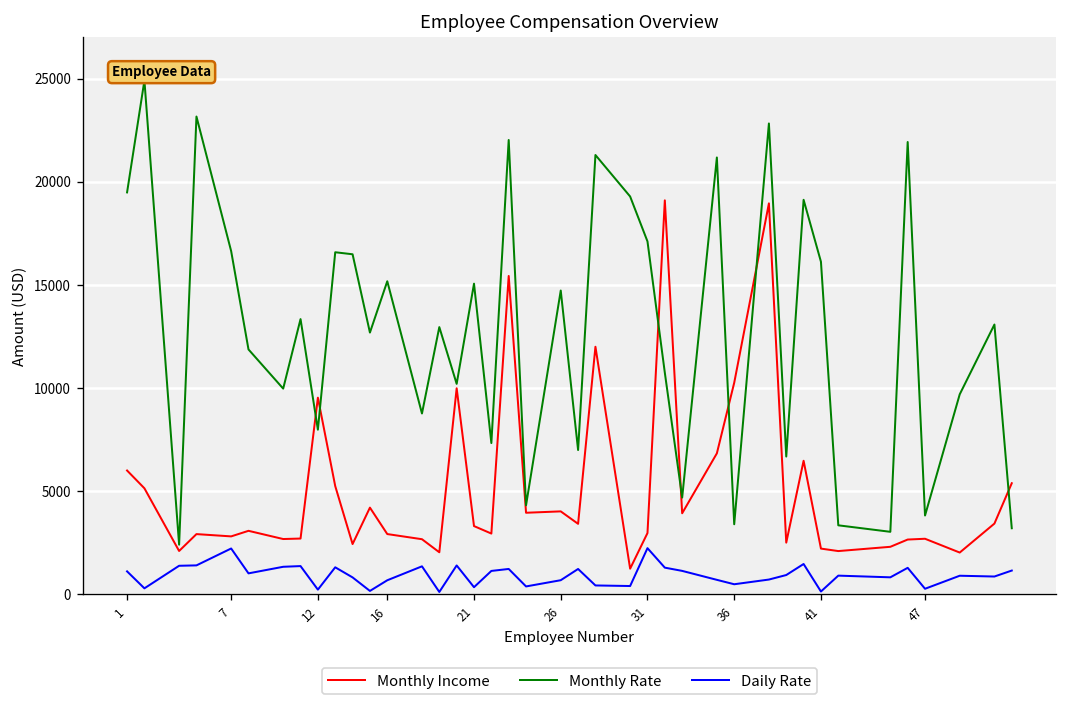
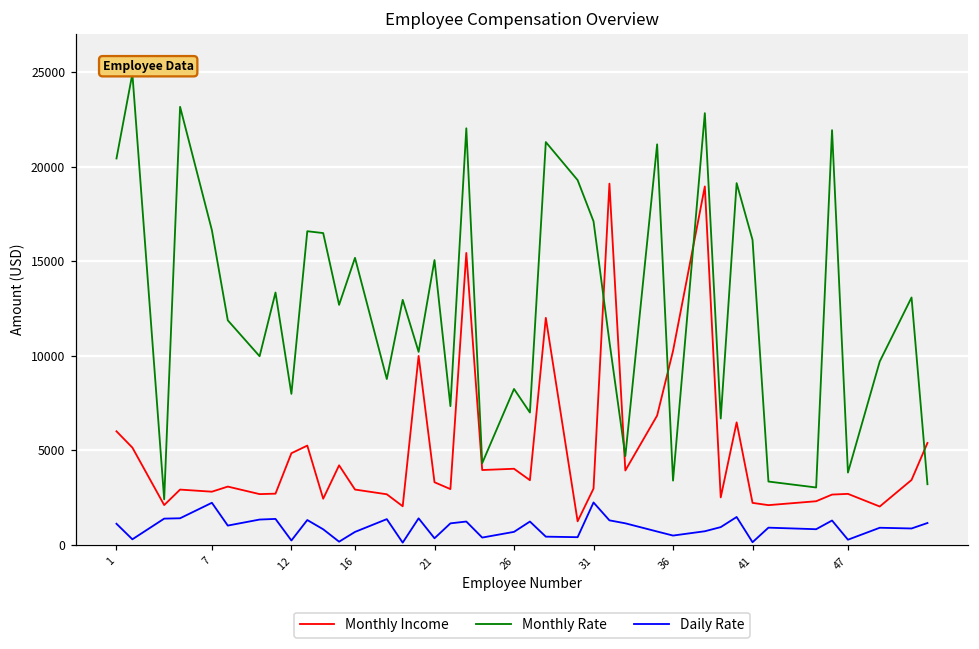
Monthly Rate, 1: 19500 -> 20400
Monthly Income, 12: 9500 -> 4800
Monthly Rate, 26: 14700 -> 8200
